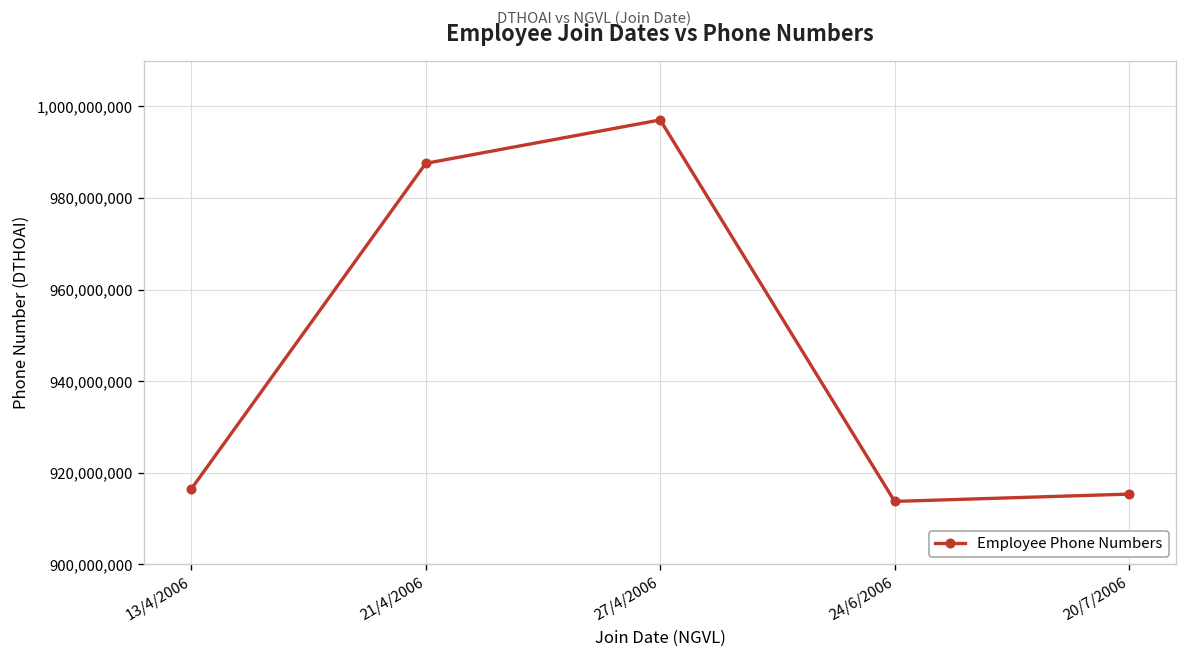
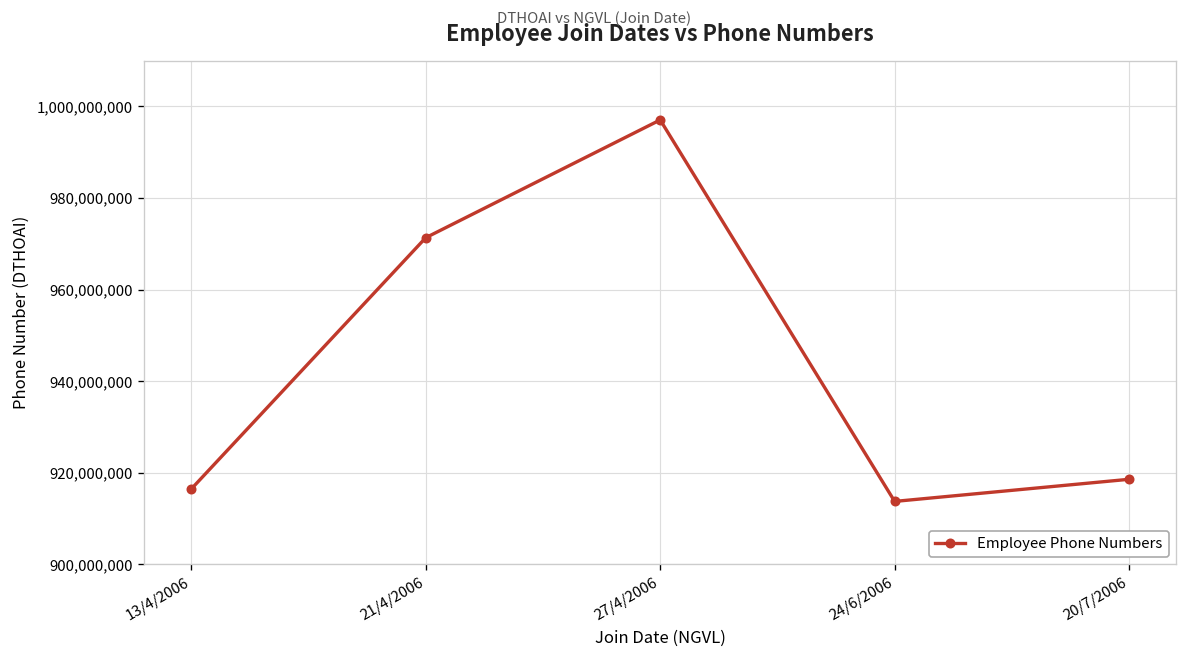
21/4/2006: 988,000,000 -> 971,000,000
20/7/2006: 915,000,000 -> 919,000,000
